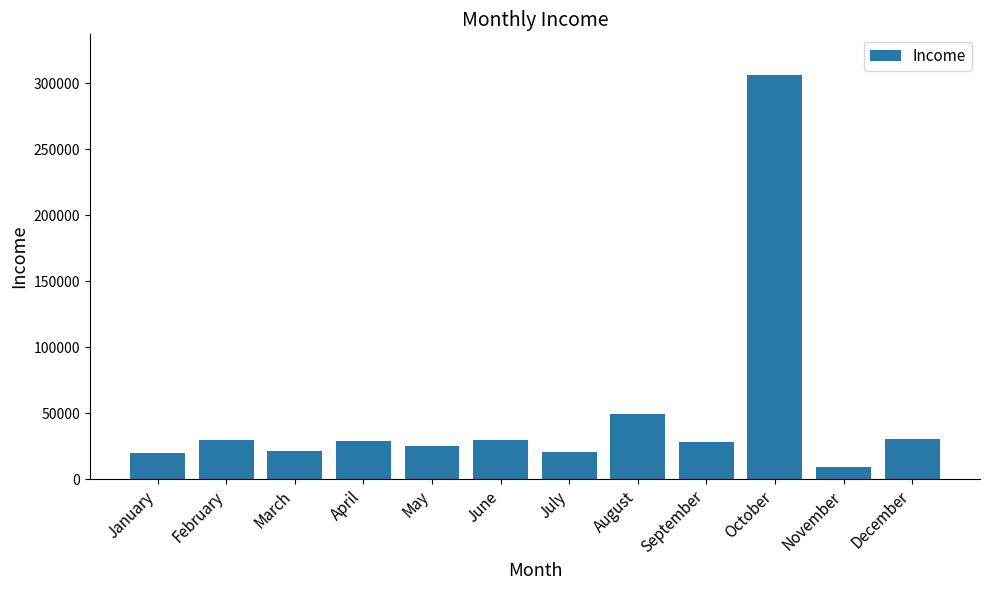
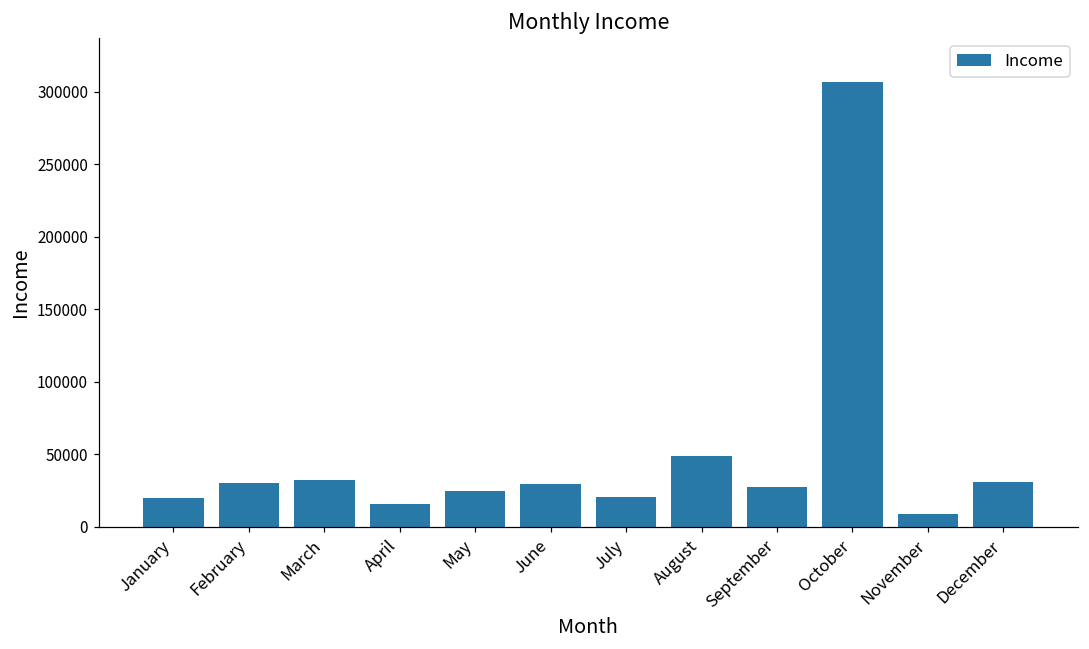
March: 22000 -> 32000
April: 29000 -> 16000
